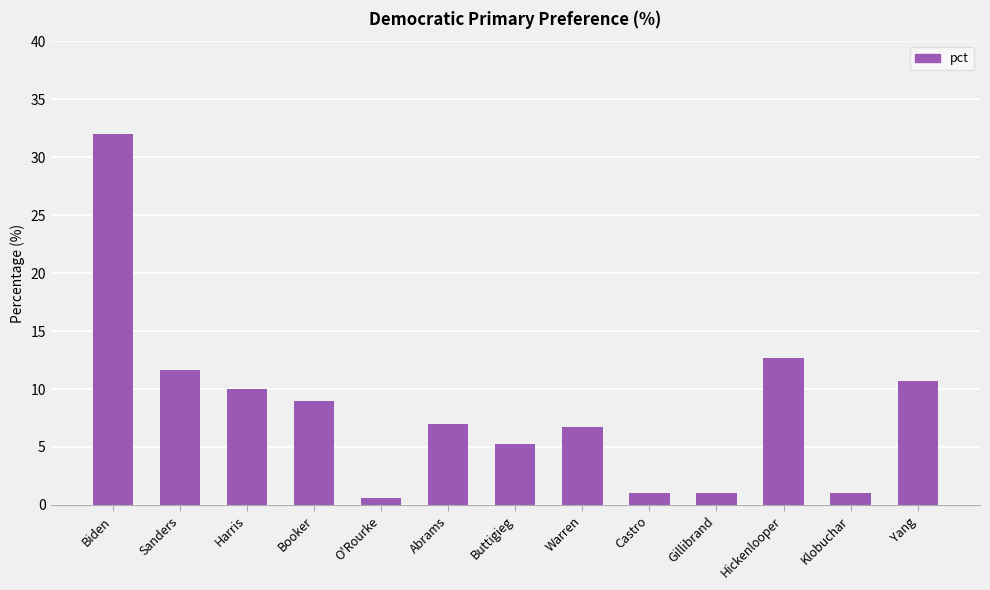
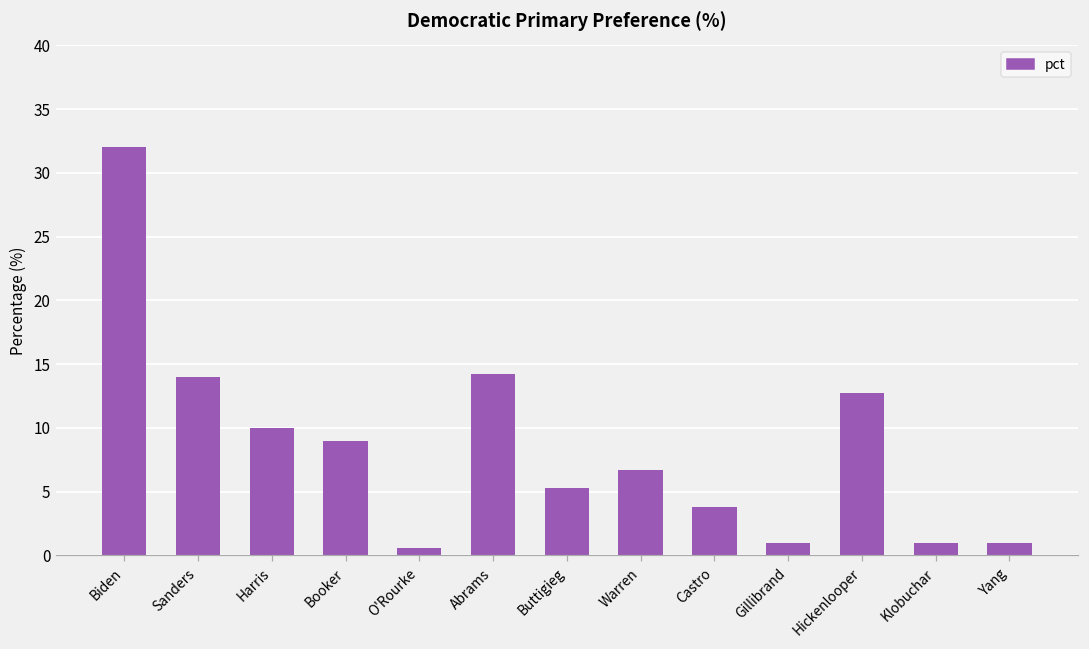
Sanders: 11.6 -> 14.0
Abrams: 7.0 -> 14.2
Castro: 1.0 -> 3.8
Yang: 10.7 -> 1.0
